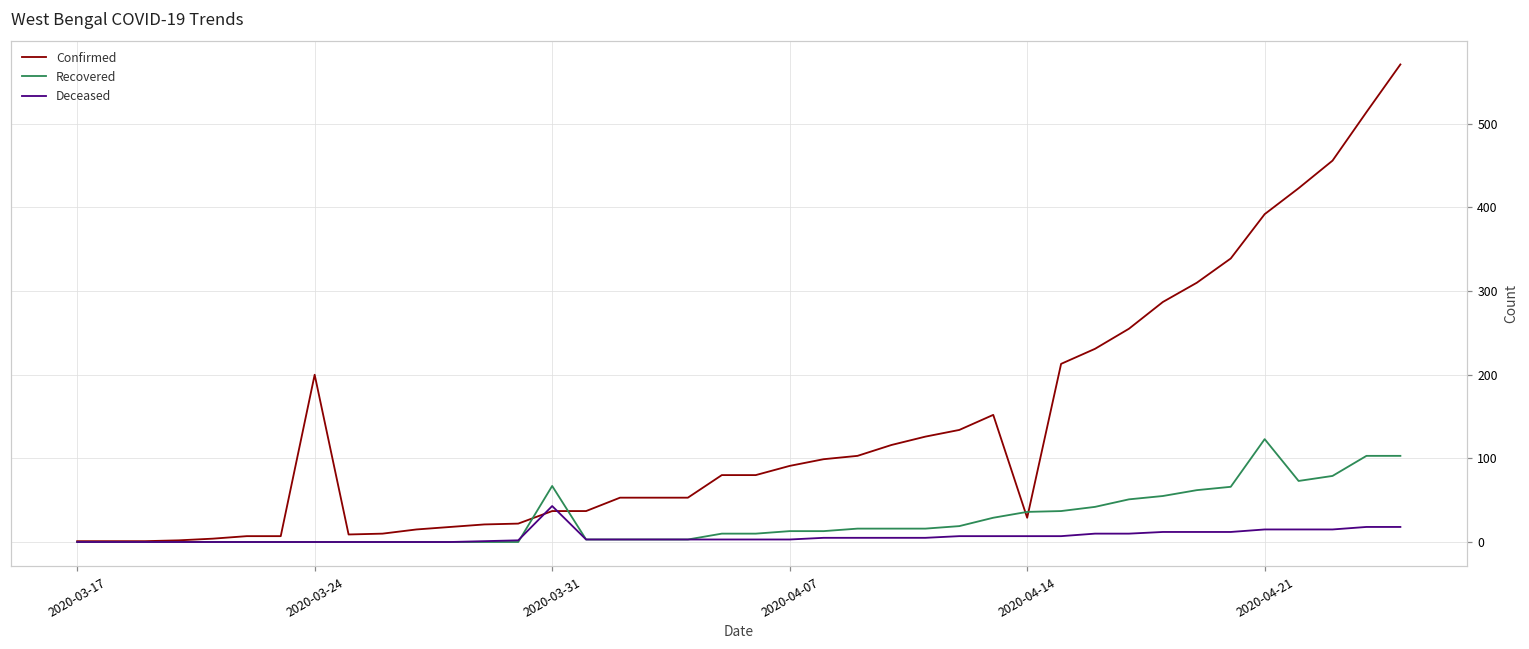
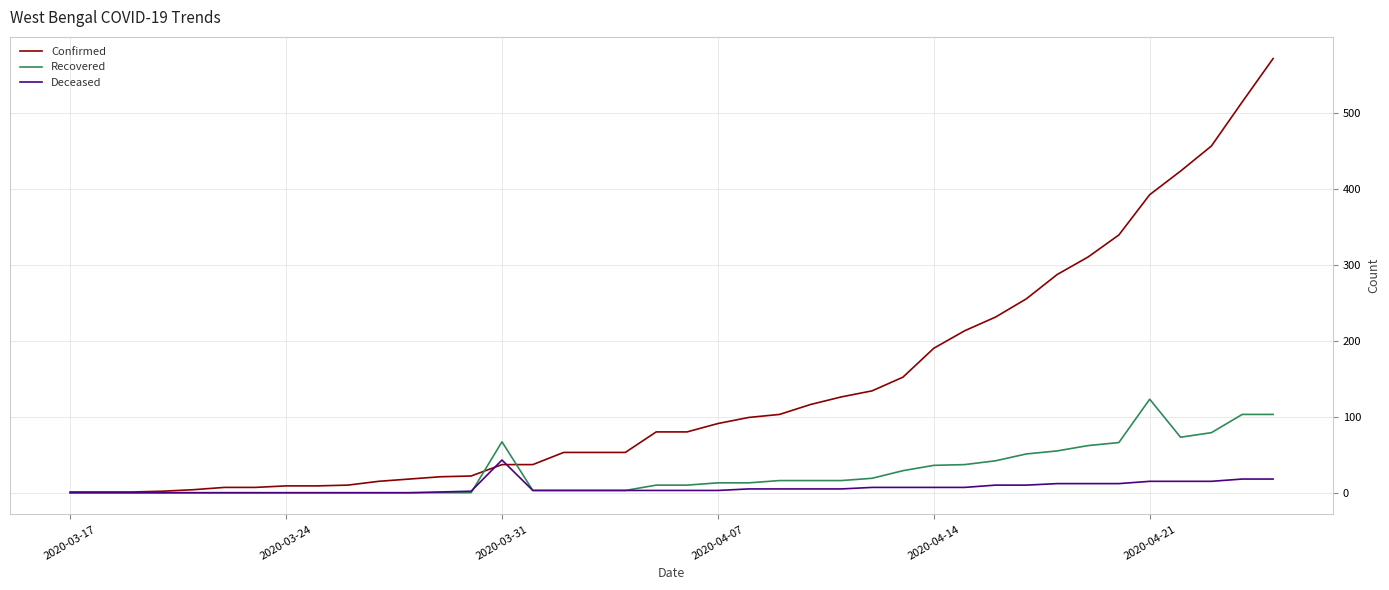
Confirmed, 2020-03-24: 200 -> 10
Confirmed, 2020-04-14: 30 -> 190
